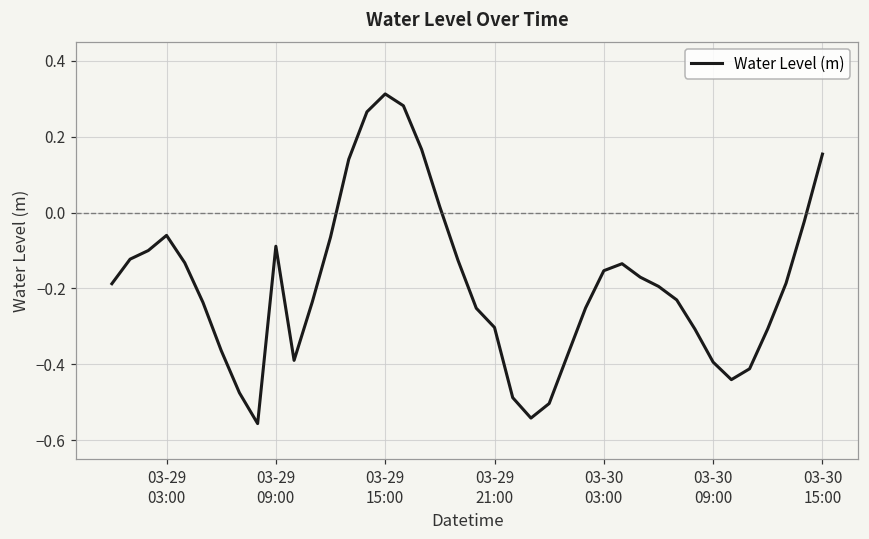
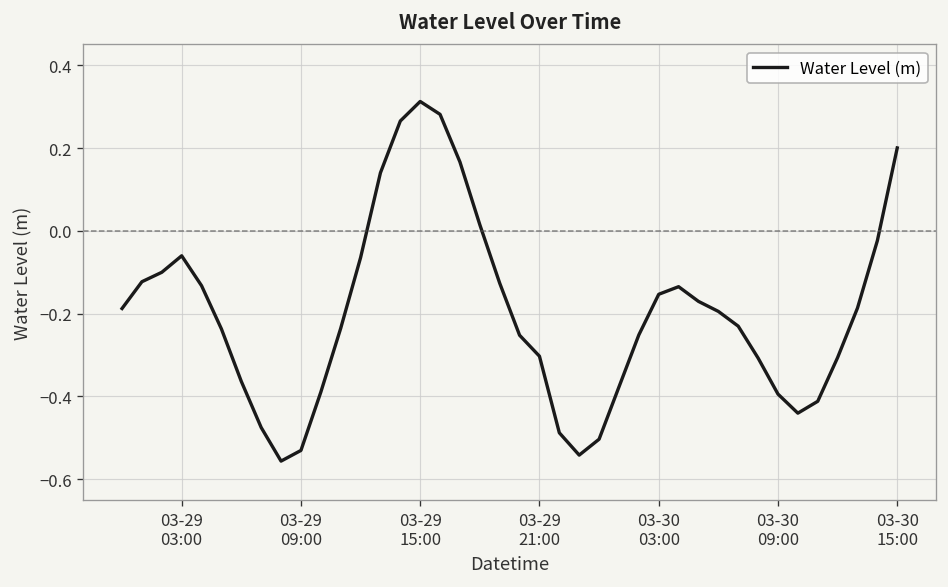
03-29 09:00: -0.09 -> -0.53
03-30 15:00: 0.15 -> 0.20
